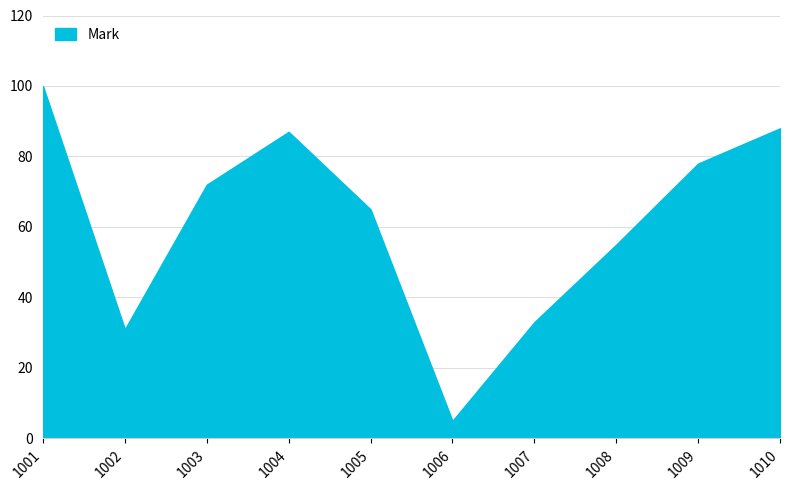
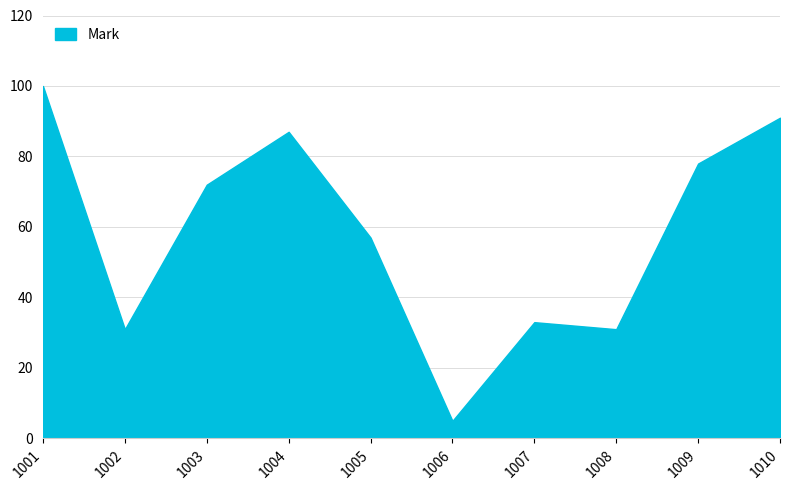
1005: 65 -> 57
1008: 55 -> 31
1010: 88 -> 91
